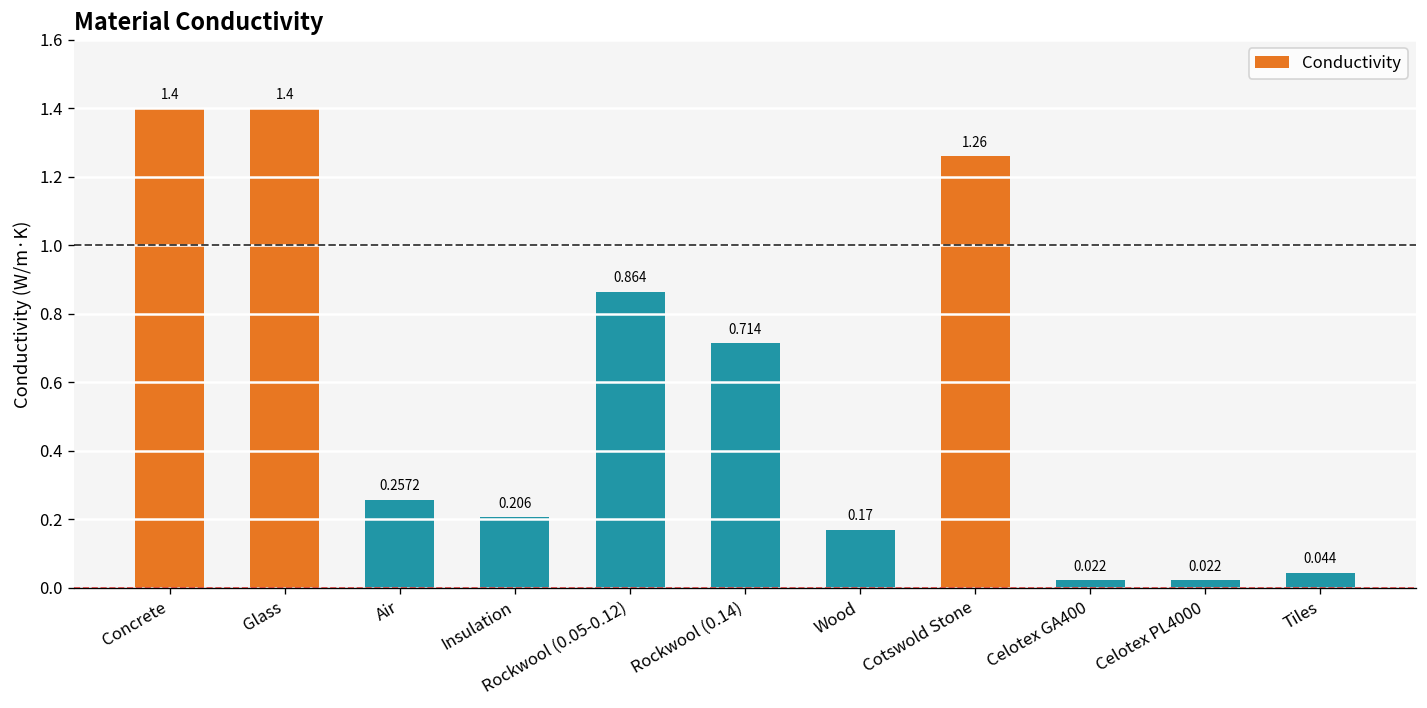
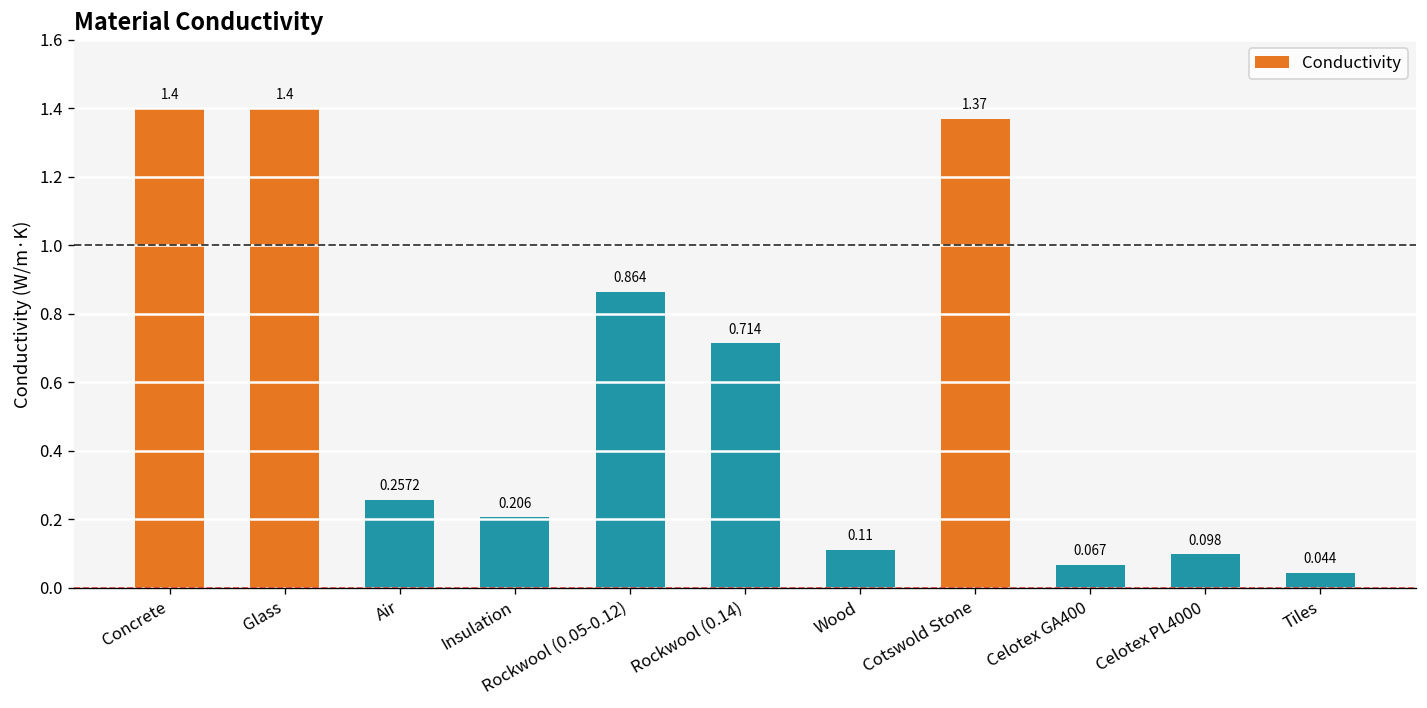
Wood: 0.17 -> 0.11
Cotswold Stone: 1.26 -> 1.37
Celotex GA400: 0.022 -> 0.067
Celotex PL4000: 0.022 -> 0.098
